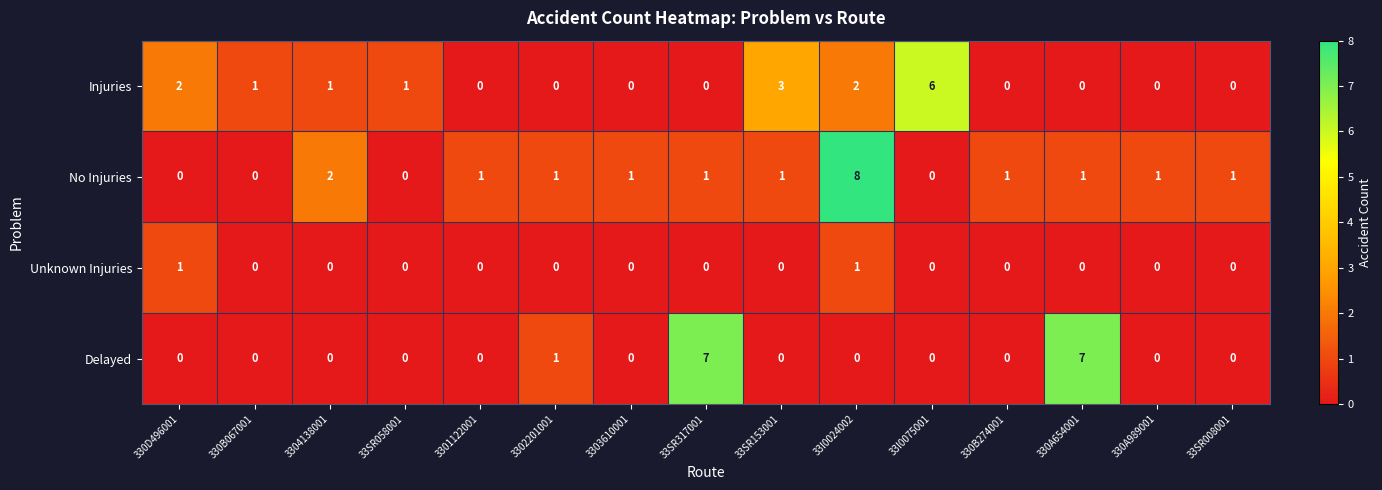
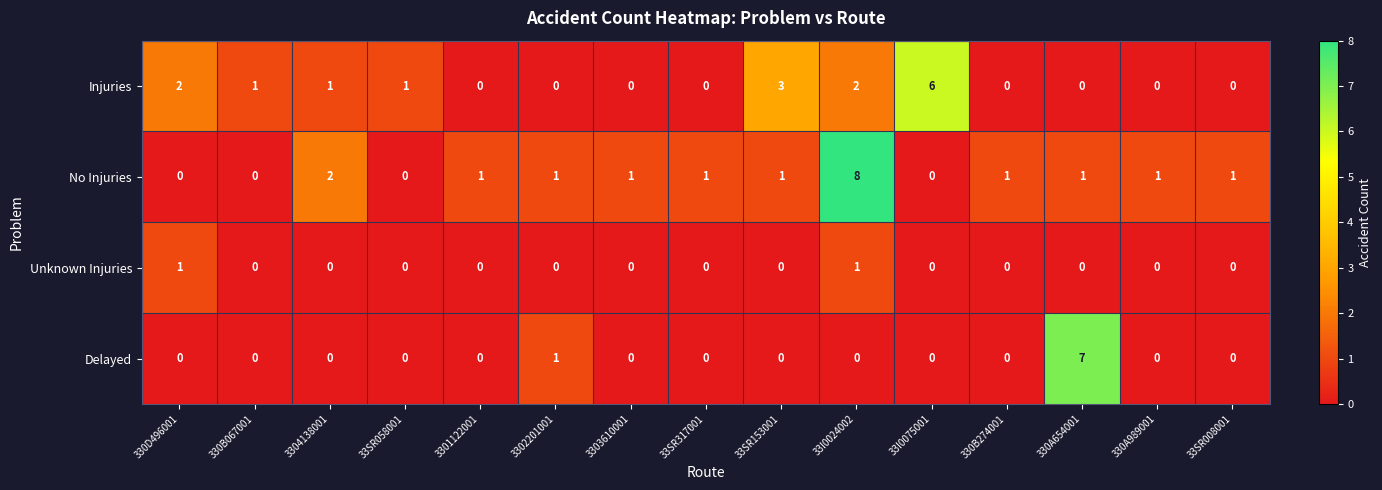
Delayed, 33SR317001: 7 -> 0
